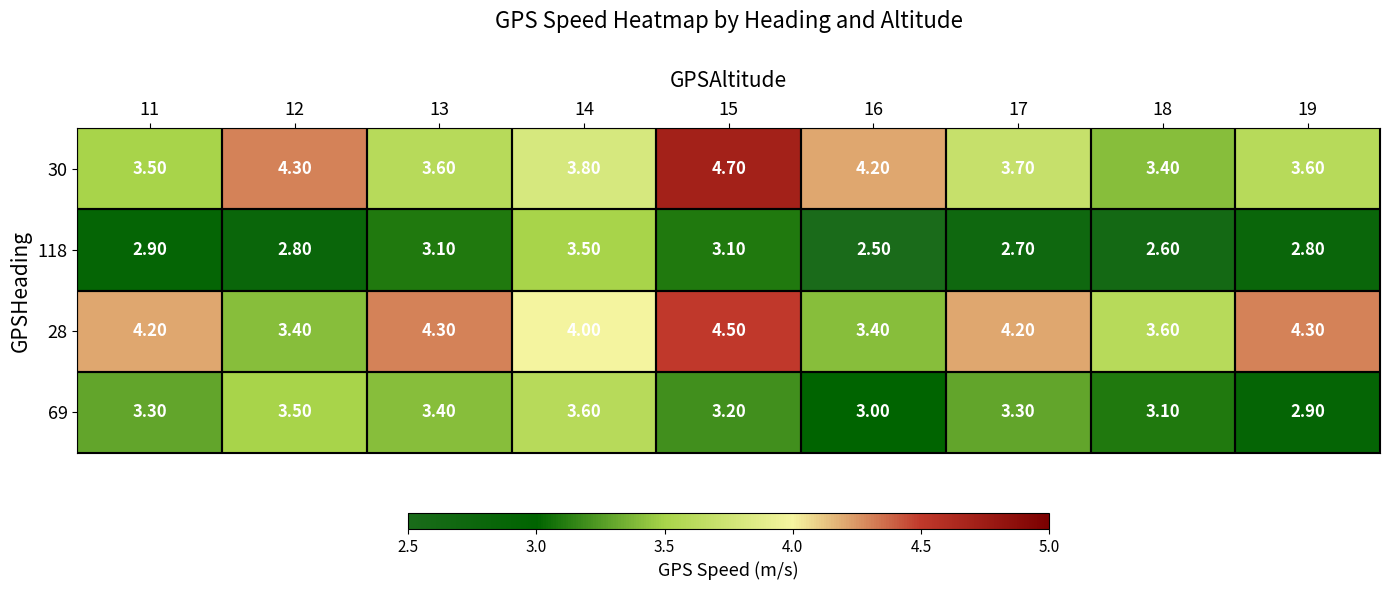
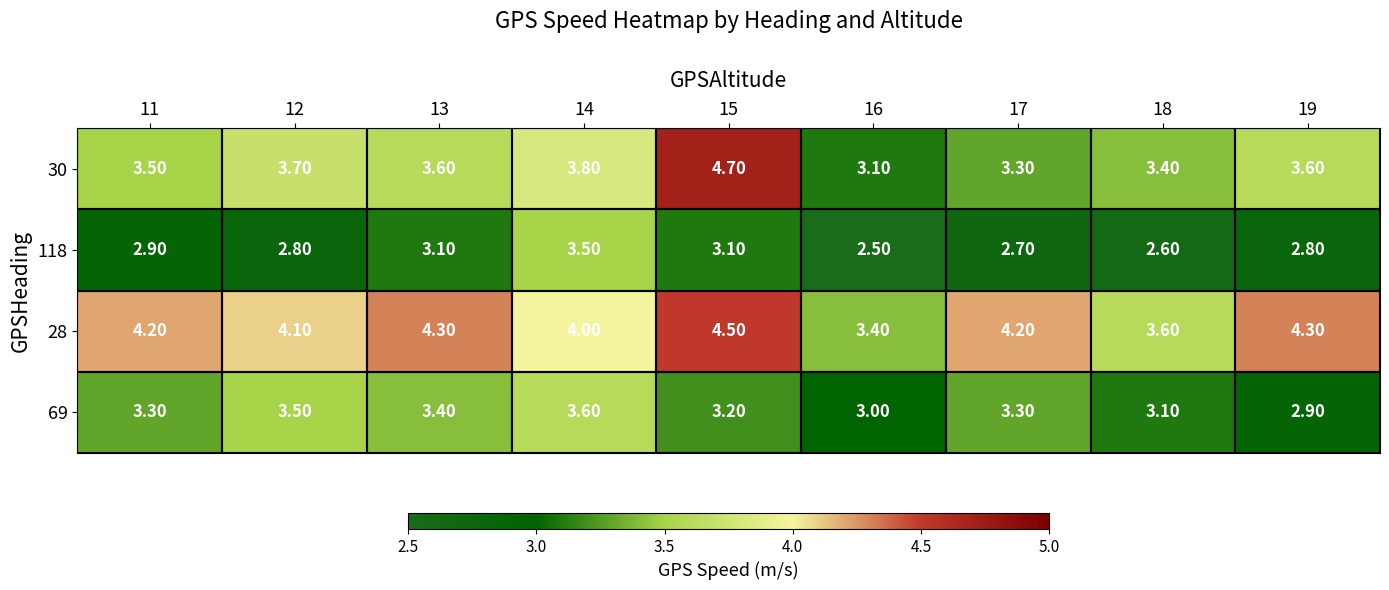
30, 12: 4.30 -> 3.70
30, 16: 4.20 -> 3.10
30, 17: 3.70 -> 3.30
28, 12: 3.40 -> 4.10
